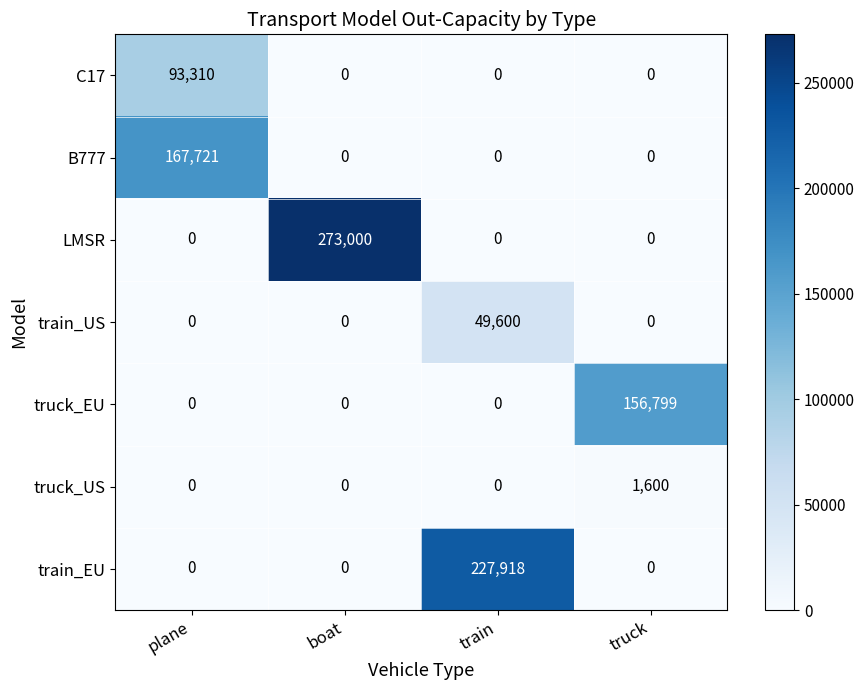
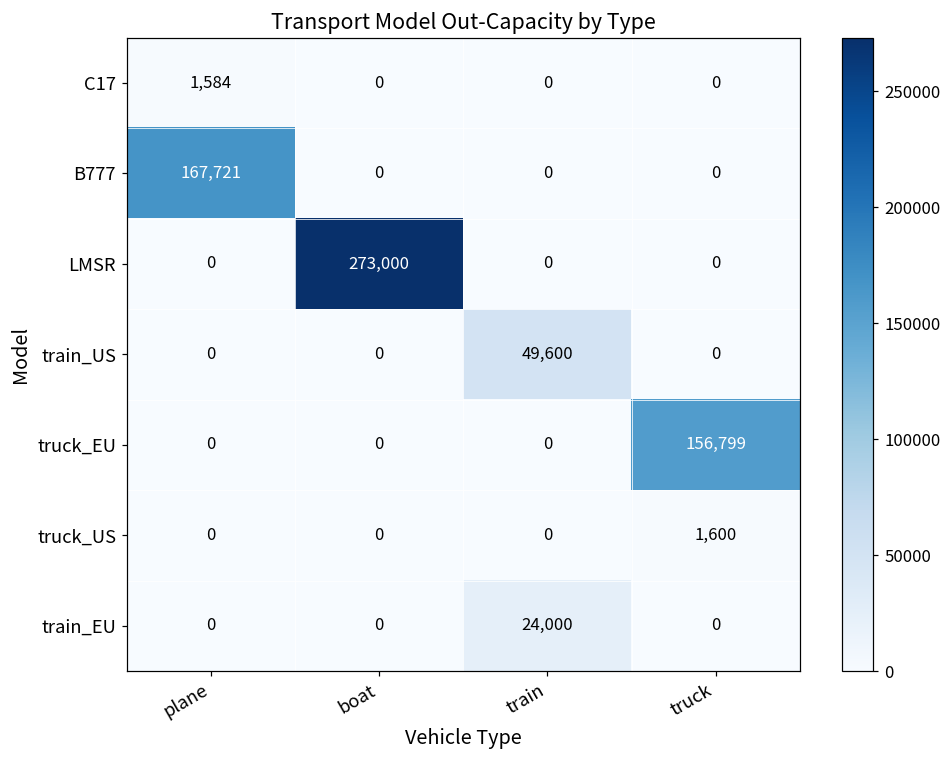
C17, plane: 93,310 -> 1,584
train_EU, train: 227,918 -> 24,000
